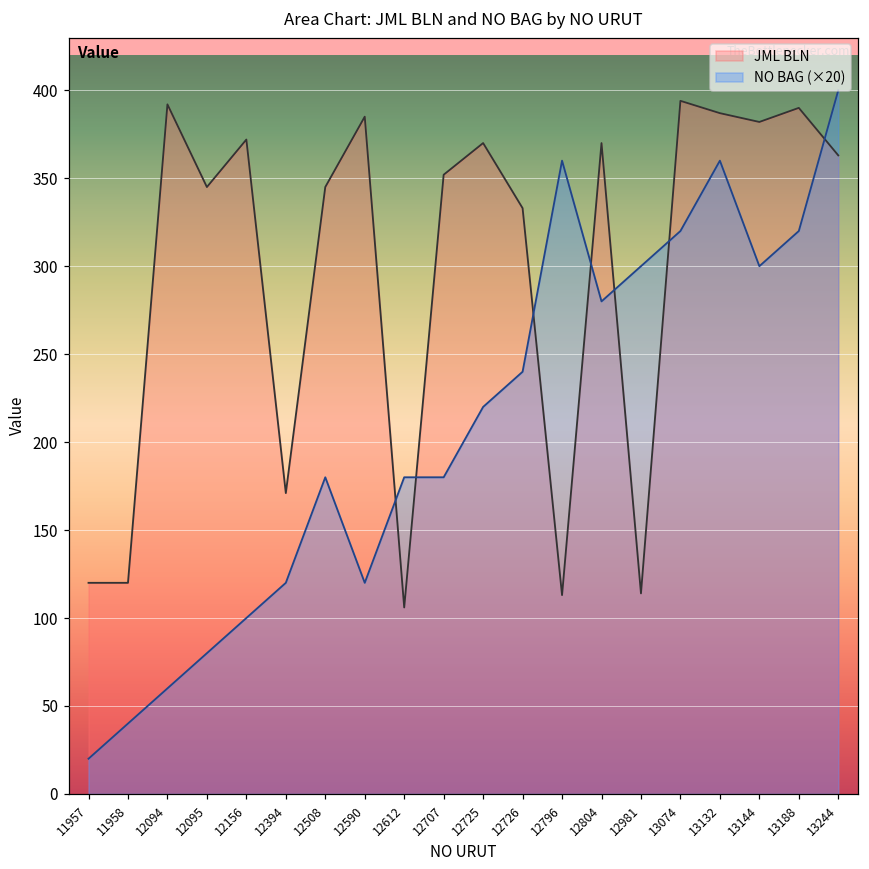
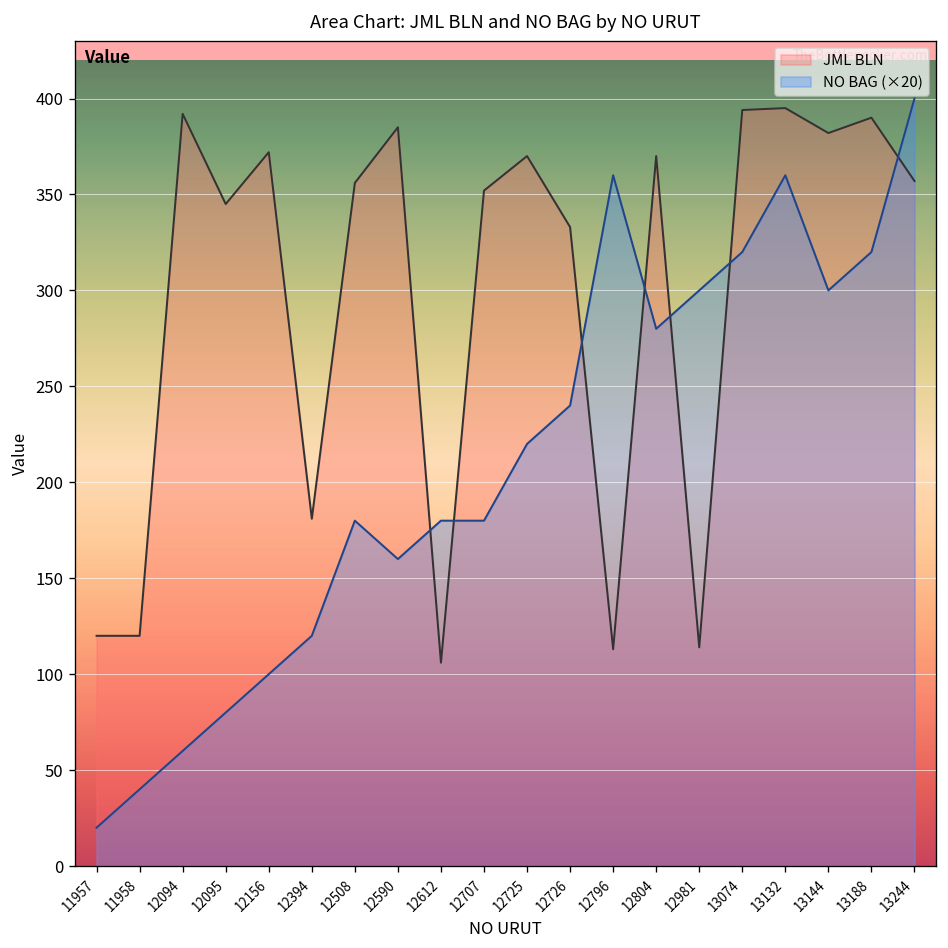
JML BLN, 12394: 171 -> 181
JML BLN, 12508: 345 -> 356
NO BAG (×20), 12590: 120 -> 160
JML BLN, 13132: 387 -> 395
JML BLN, 13244: 363 -> 357
